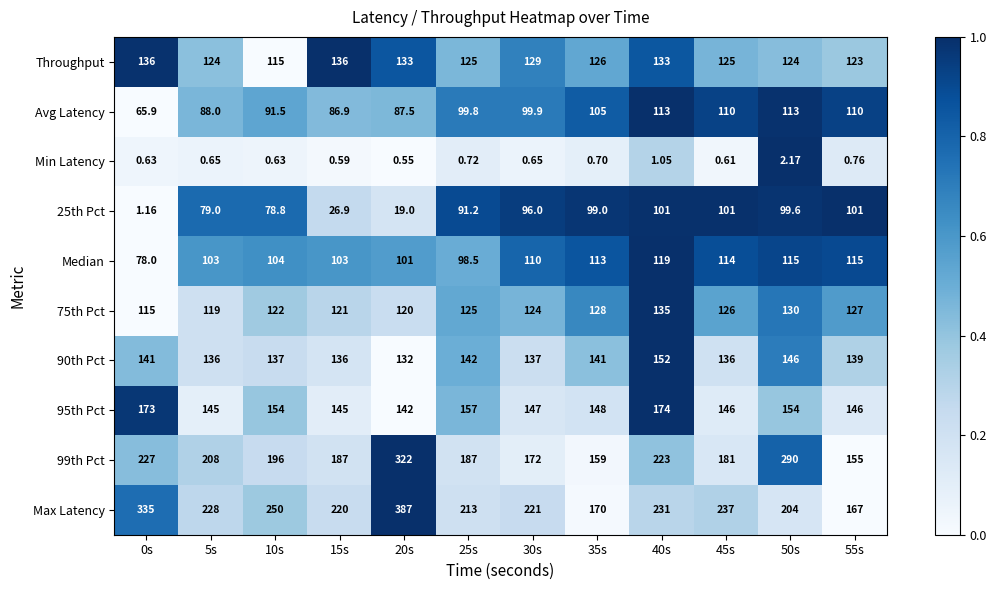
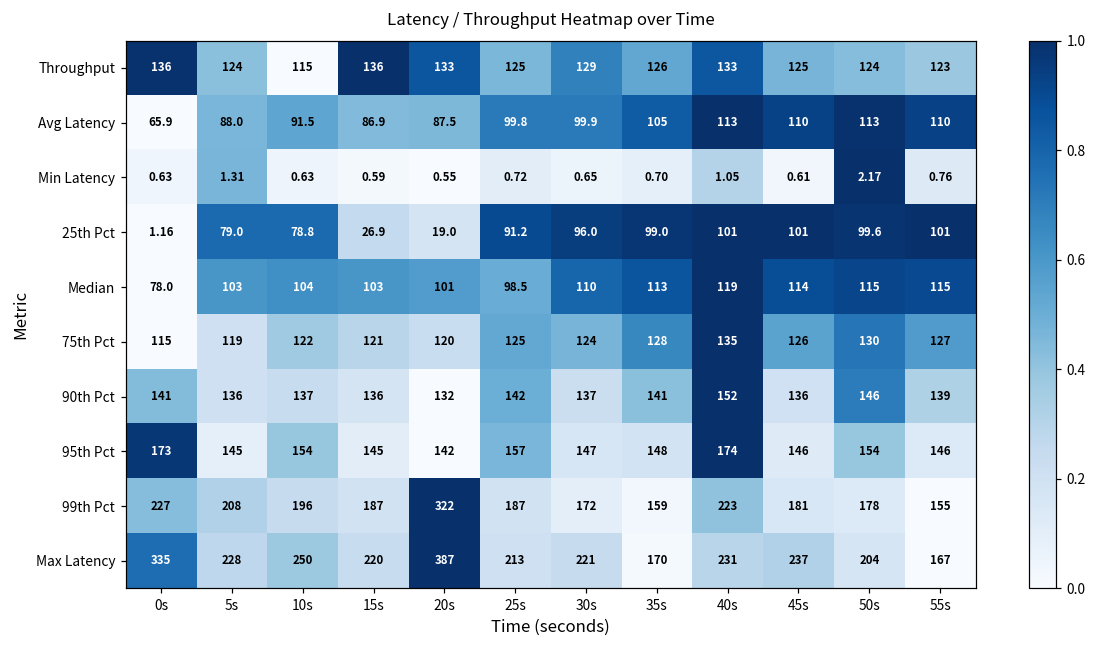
Min Latency, 5s: 0.65 -> 1.31
99th Pct, 50s: 290 -> 178
